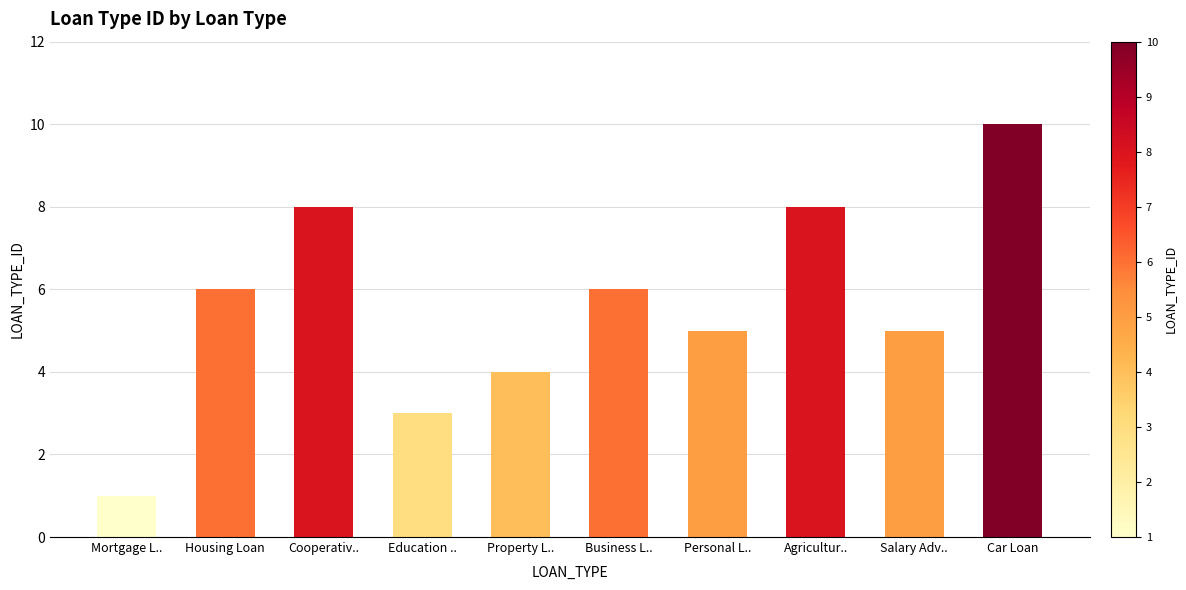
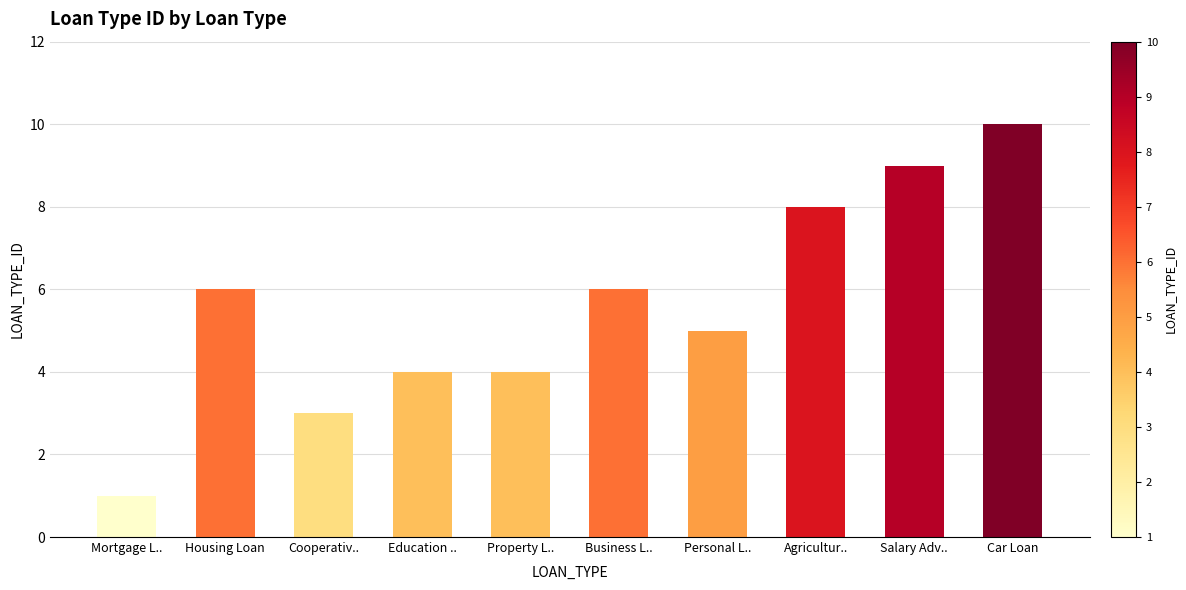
Cooperativ..: 8 -> 3
Education ..: 3 -> 4
Salary Adv..: 5 -> 9
